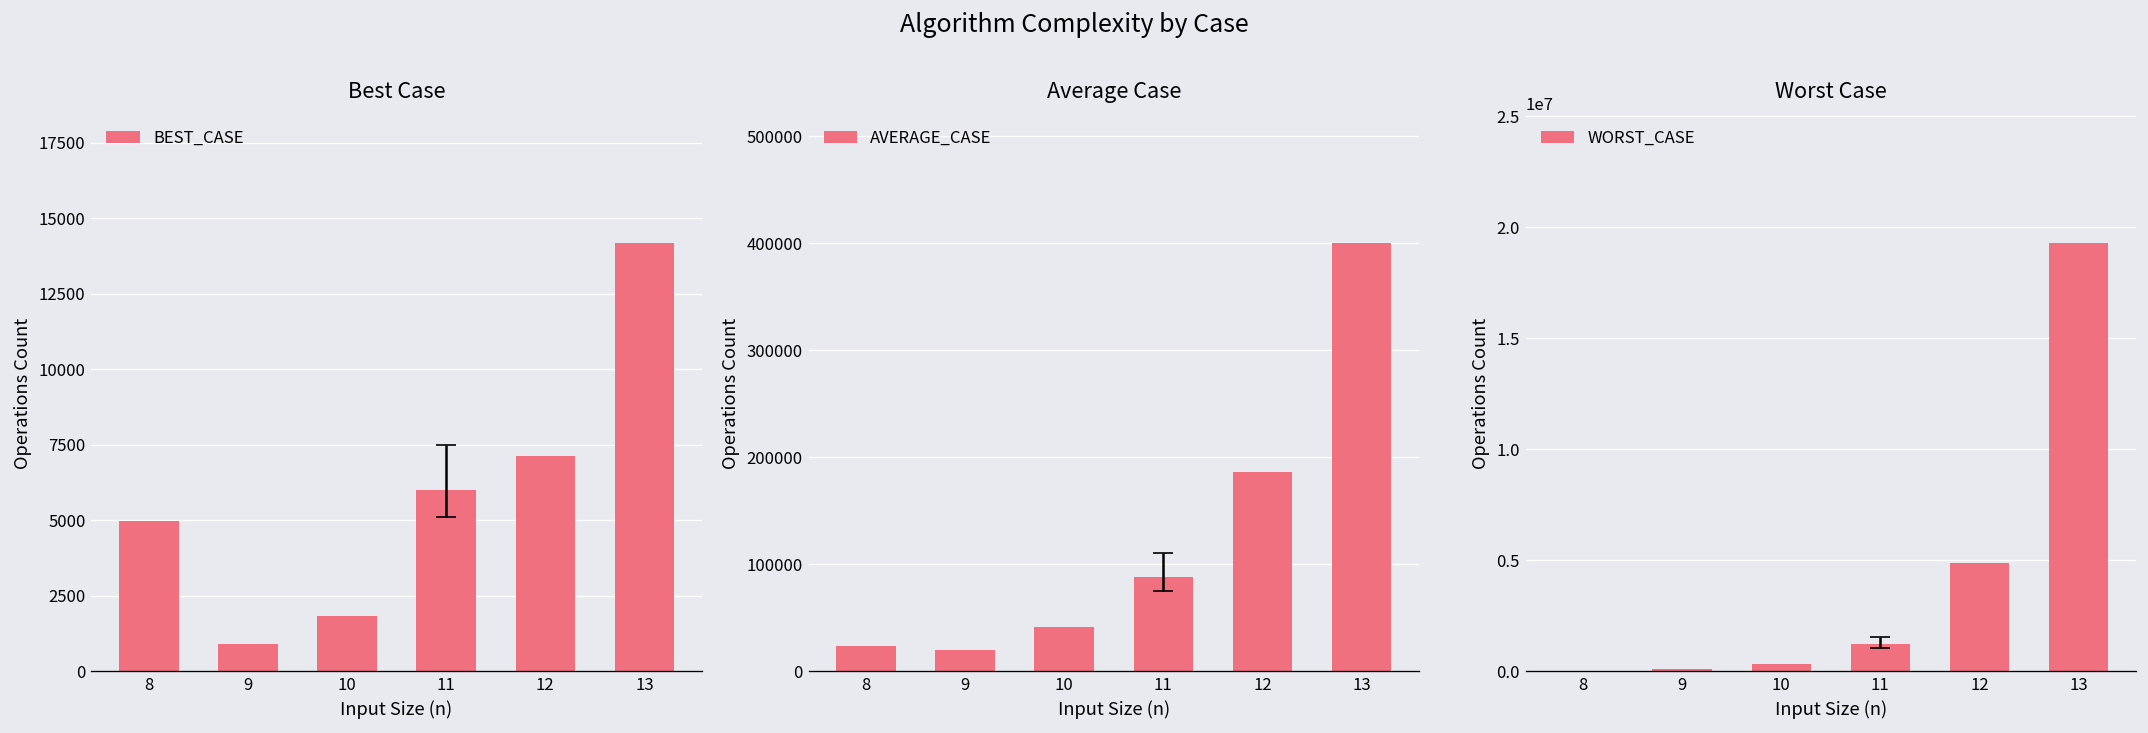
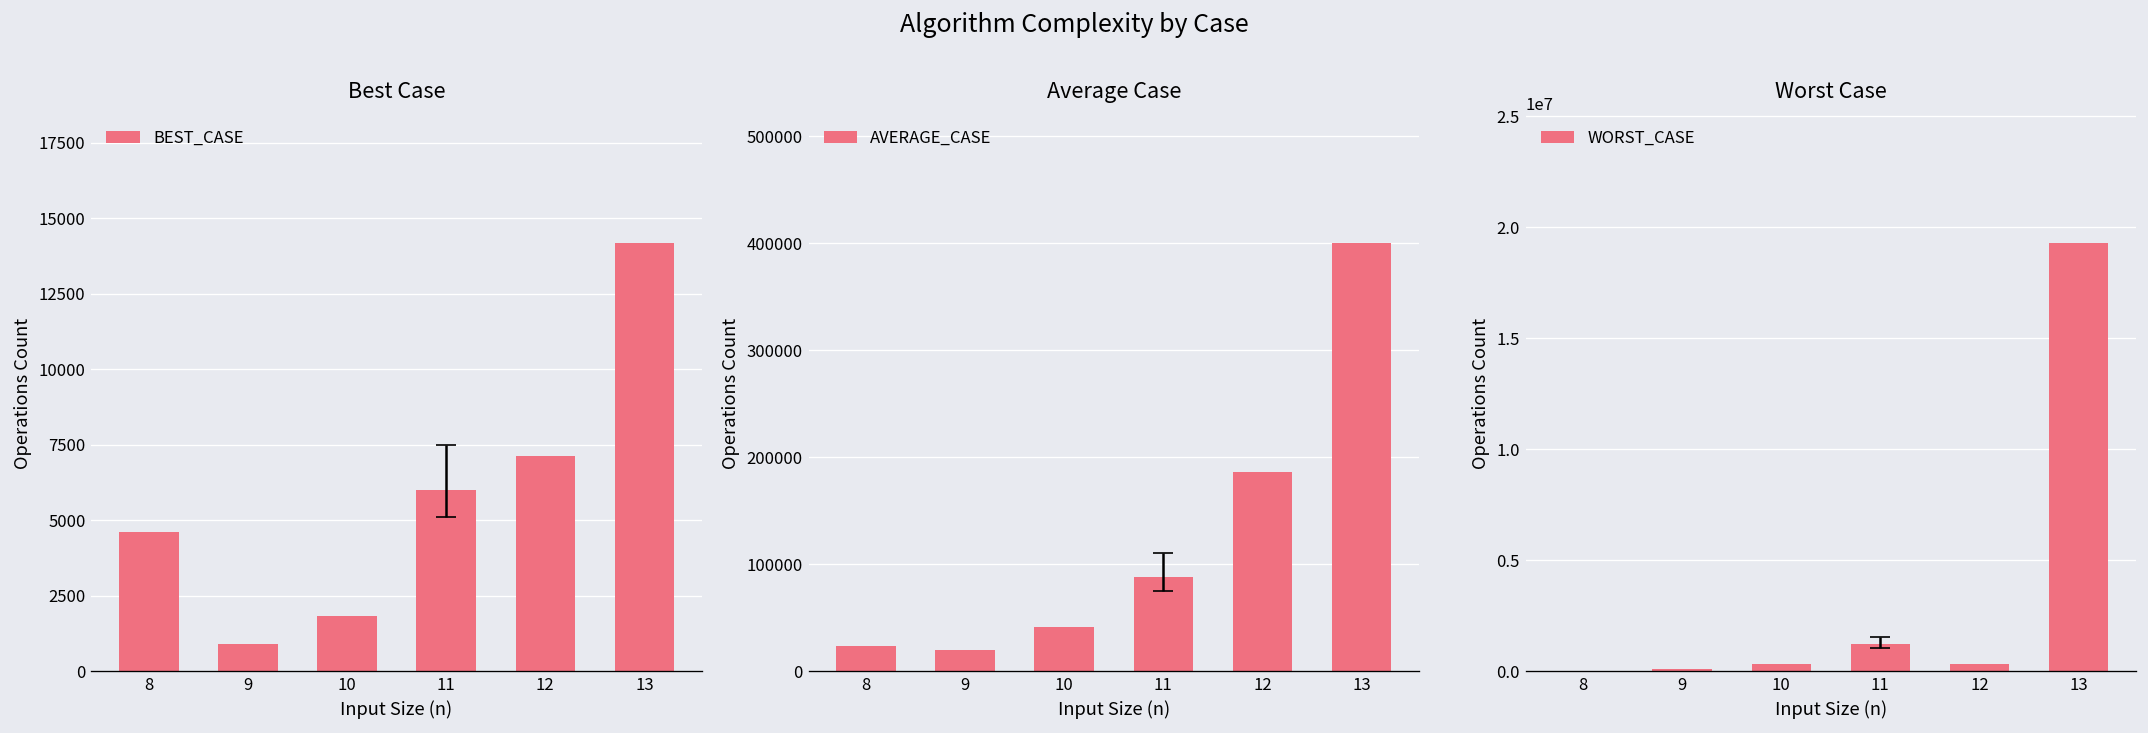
Best Case, BEST_CASE, 8: 5000 -> 4600
Worst Case, WORST_CASE, 12: 4800000 -> 300000
